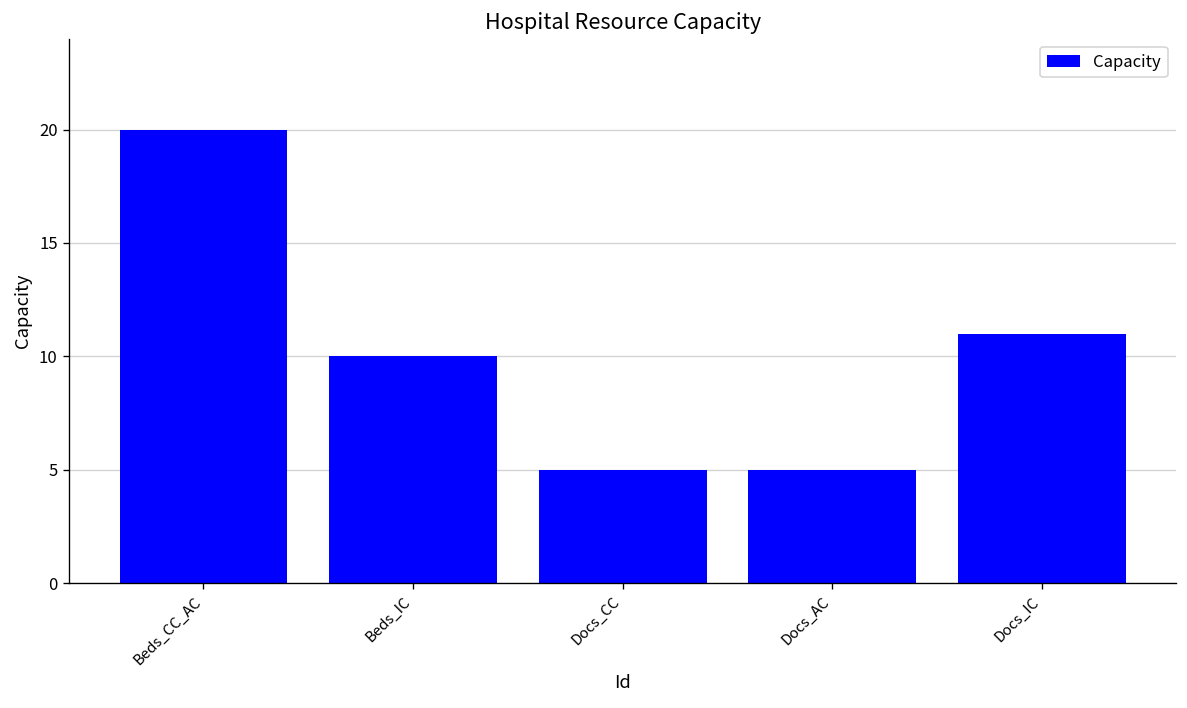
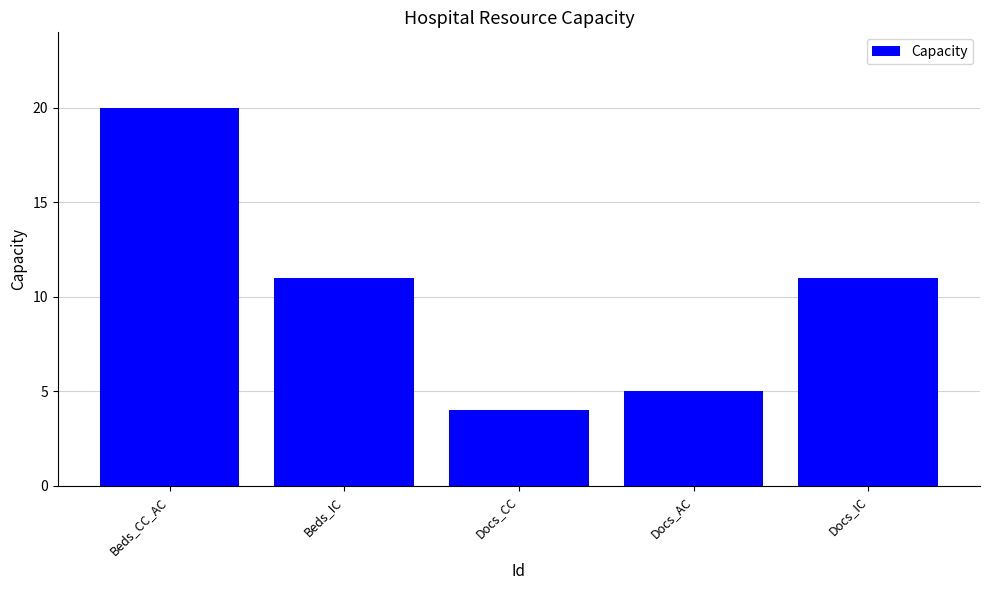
Beds_IC: 10 -> 11
Docs_CC: 5 -> 4
